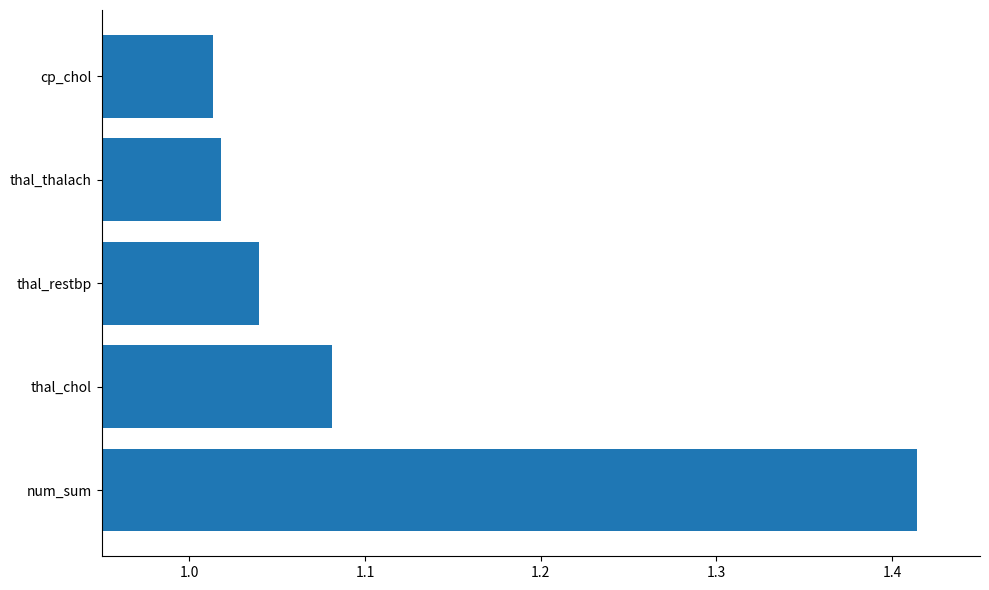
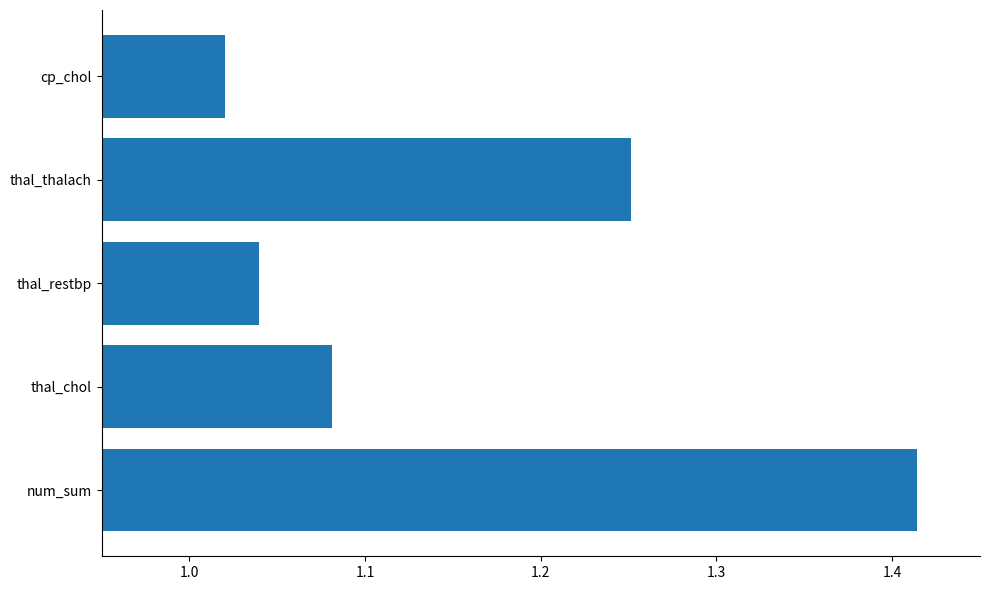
cp_chol: 1.013 -> 1.020
thal_thalach: 1.018 -> 1.252
